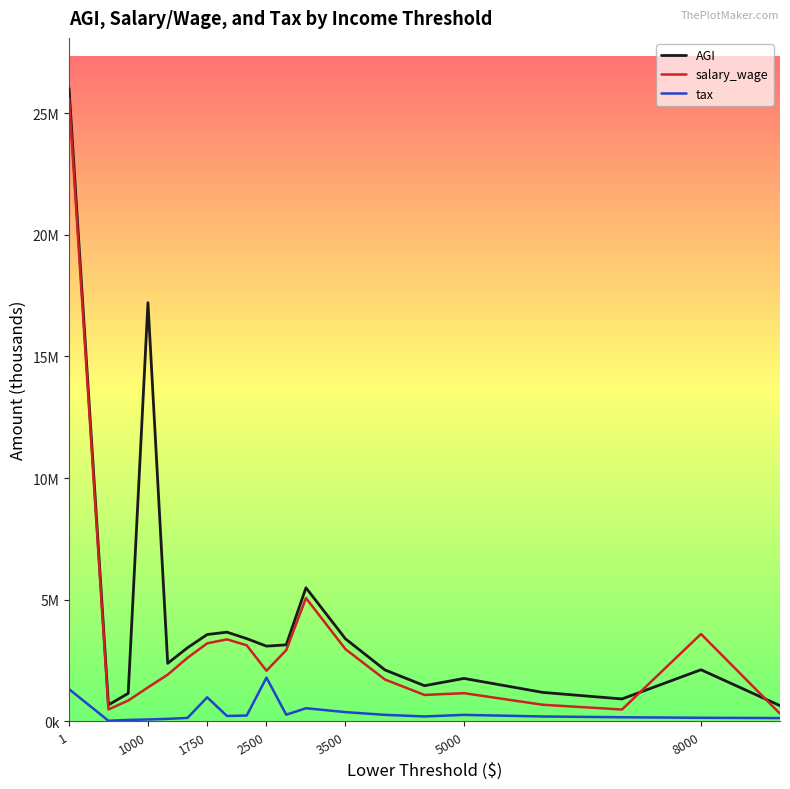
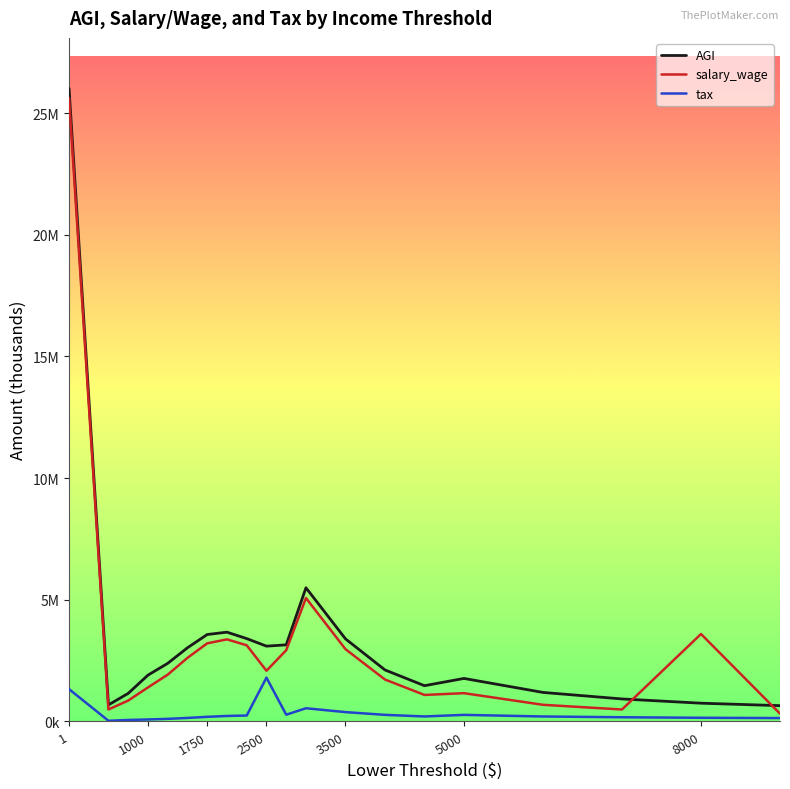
AGI, 1000: 17200000 -> 1900000
tax, 1750: 1000000 -> 200000
AGI, 8000: 2100000 -> 700000
